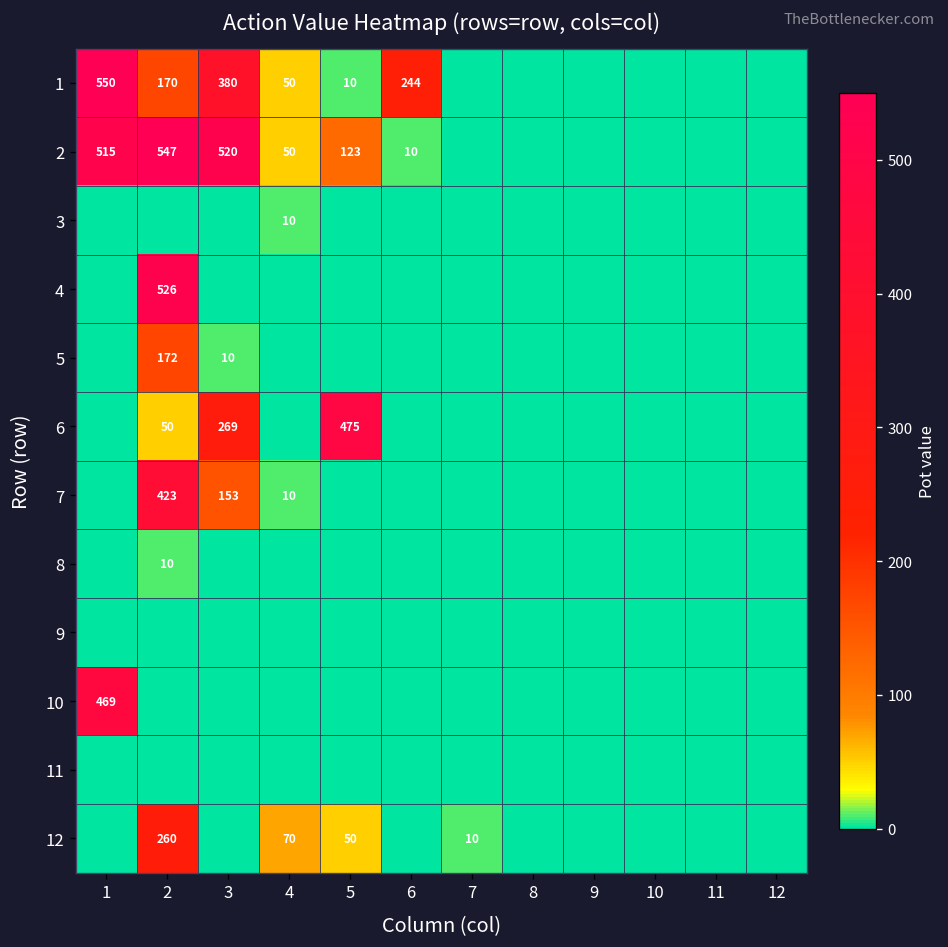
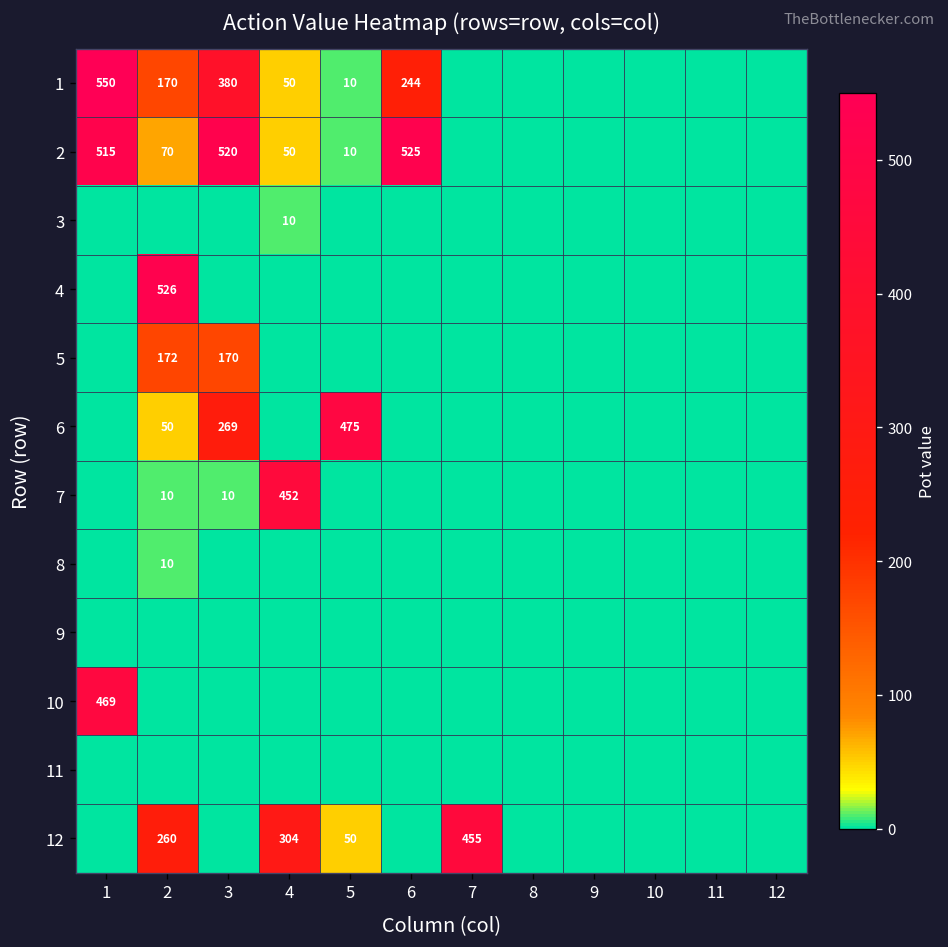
2, 2: 547 -> 70
2, 5: 123 -> 10
2, 6: 10 -> 525
5, 3: 10 -> 170
7, 2: 423 -> 10
7, 3: 153 -> 10
7, 4: 10 -> 452
12, 4: 70 -> 304
12, 7: 10 -> 455
